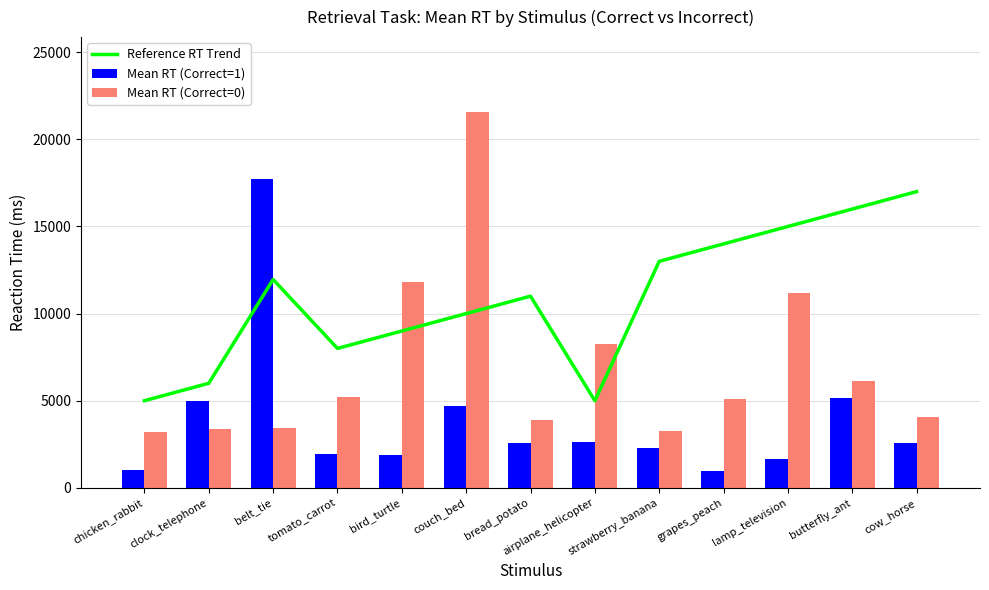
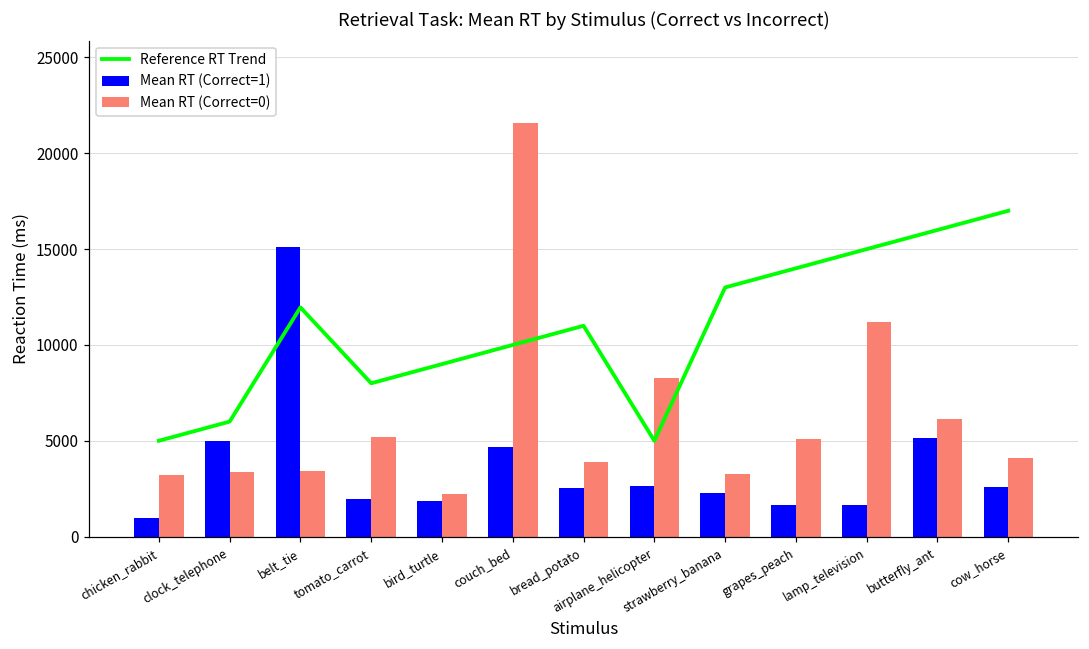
Mean RT (Correct=1), belt_tie: 17700 -> 15100
Mean RT (Correct=0), bird_turtle: 11800 -> 2200
Mean RT (Correct=1), grapes_peach: 1000 -> 1600
